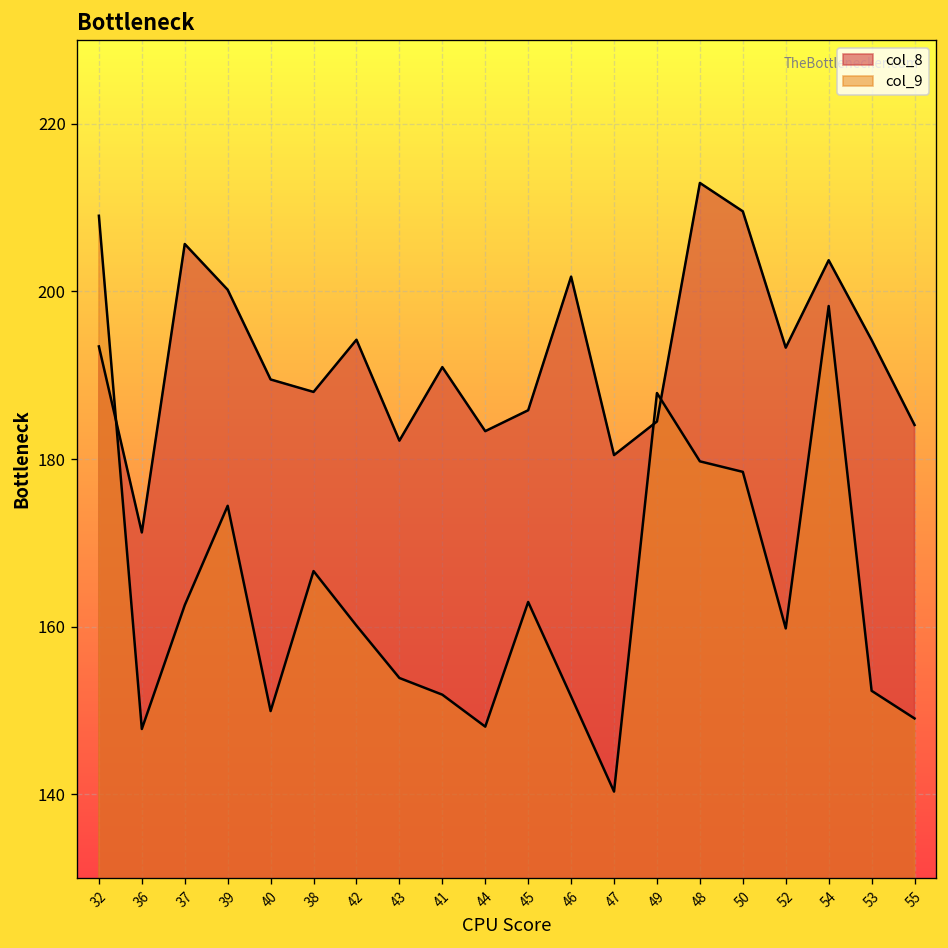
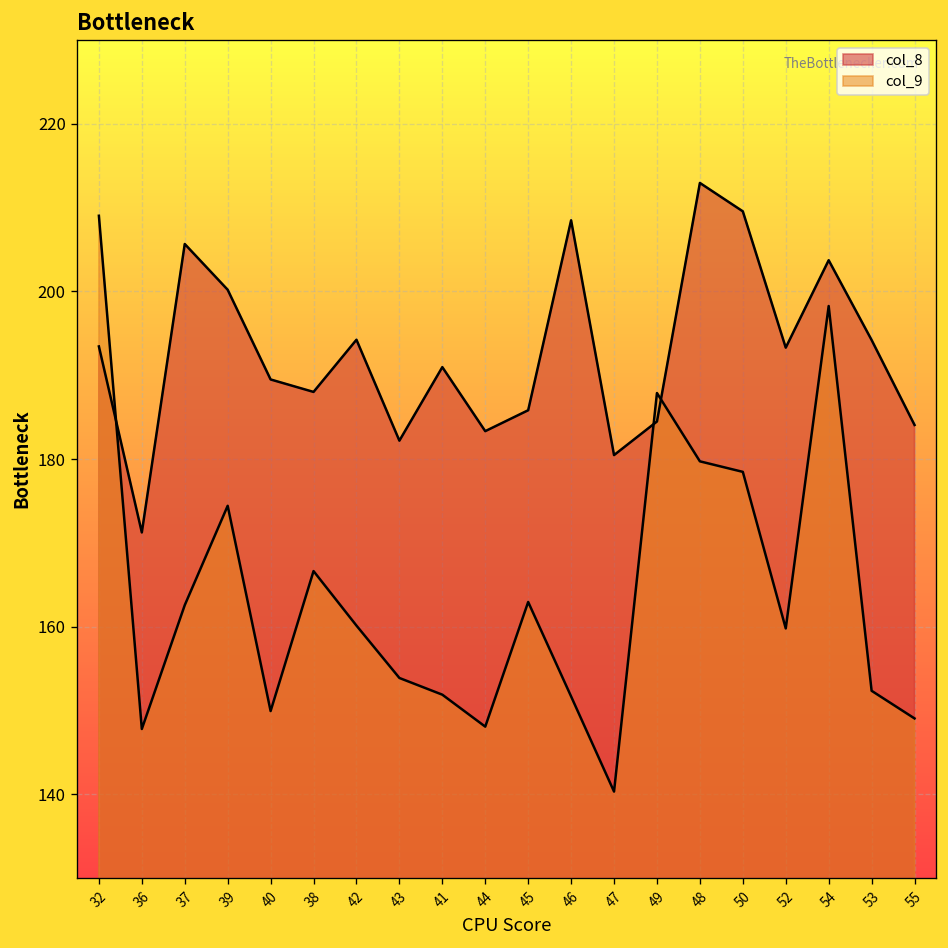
col_8, 46: 202 -> 208
